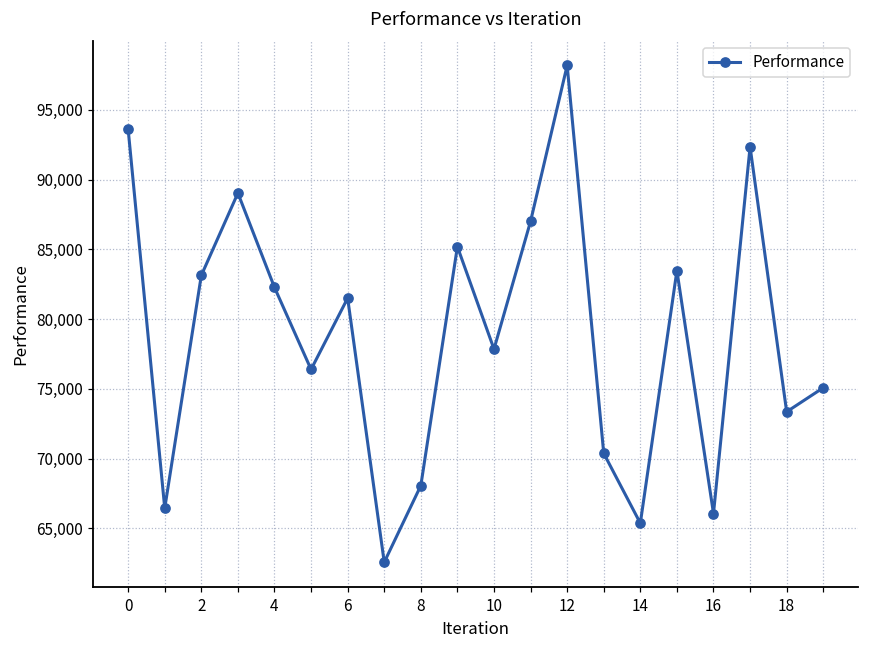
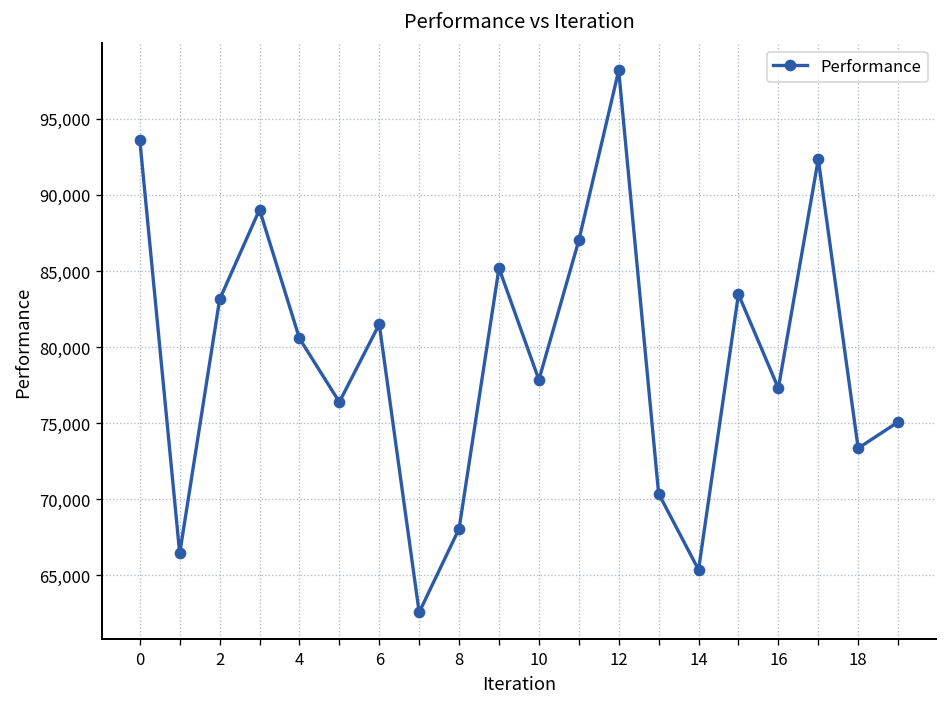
4: 82,300 -> 80,600
16: 66,100 -> 77,300
